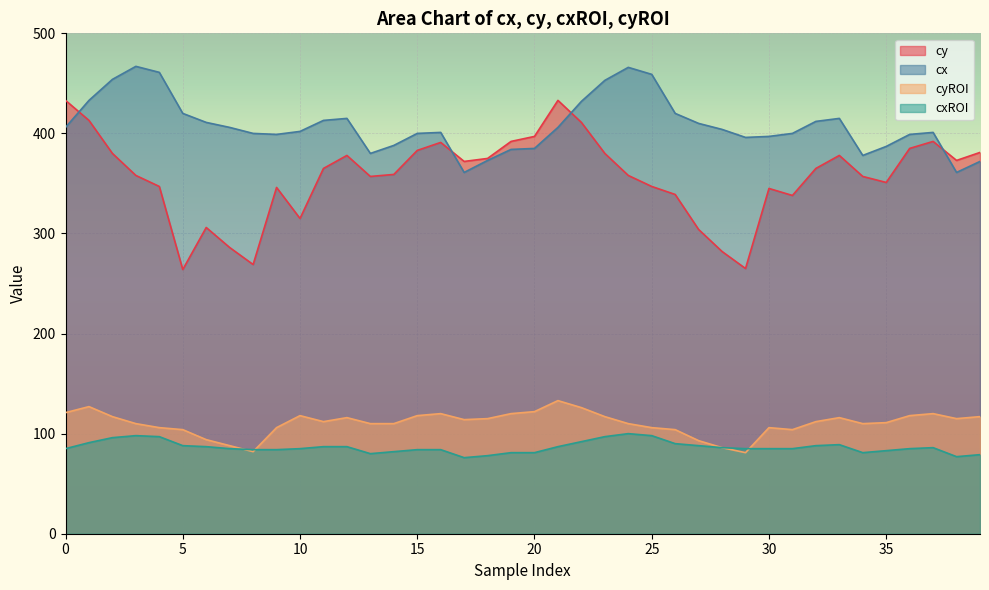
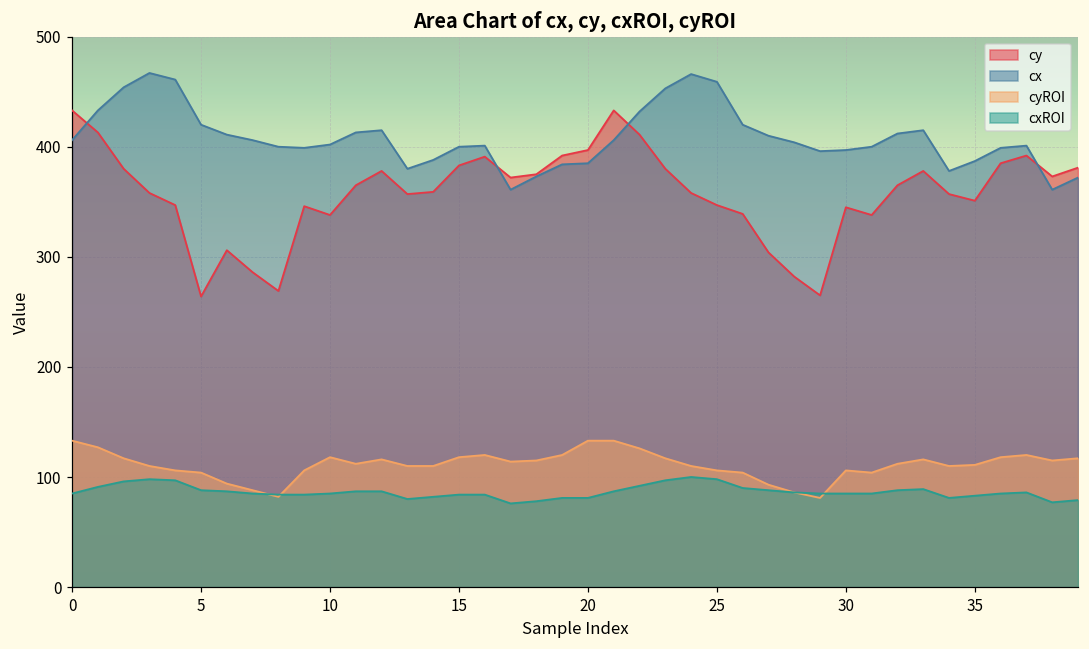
cyROI, 0: 121 -> 133
cy, 10: 315 -> 338
cyROI, 20: 122 -> 133
